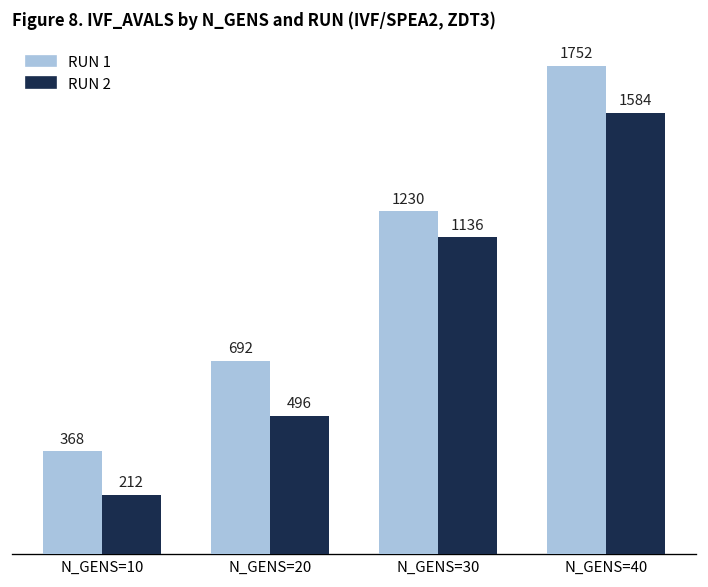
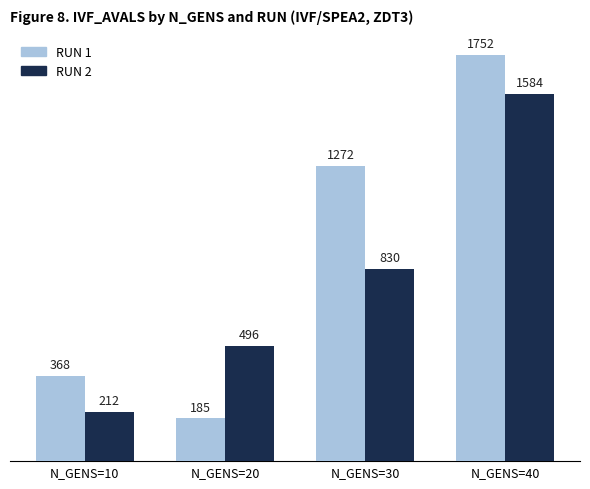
RUN 1, N_GENS=20: 692 -> 185
RUN 1, N_GENS=30: 1230 -> 1272
RUN 2, N_GENS=30: 1136 -> 830
